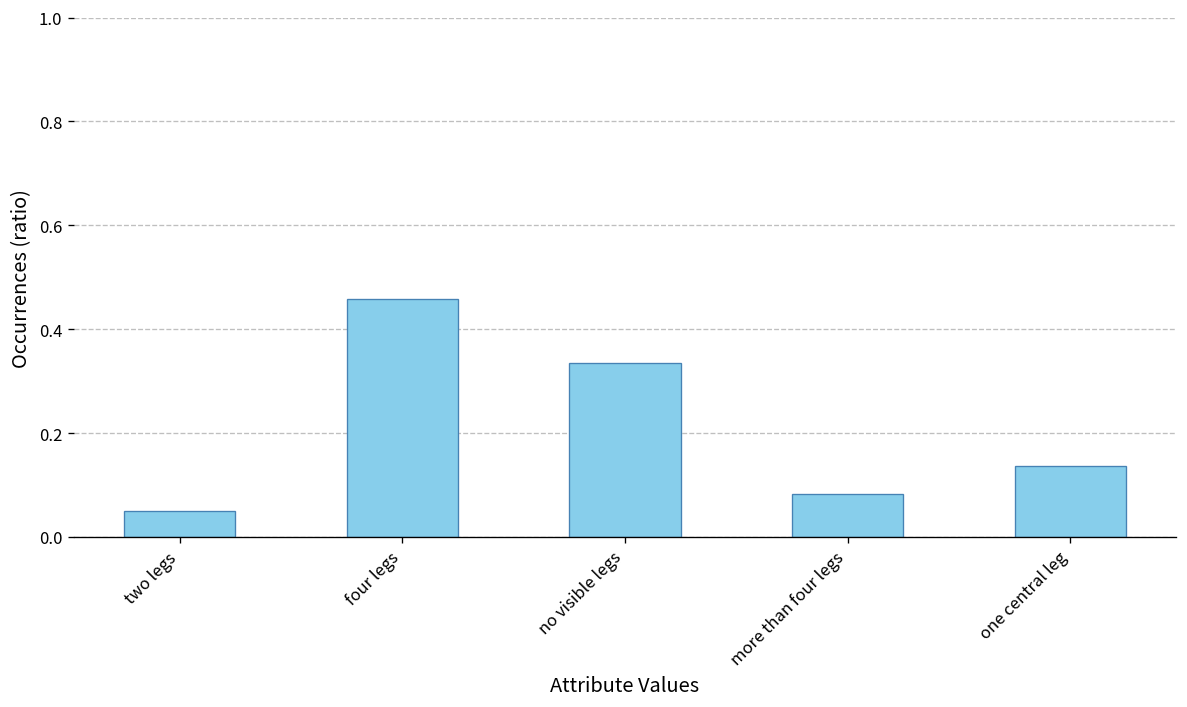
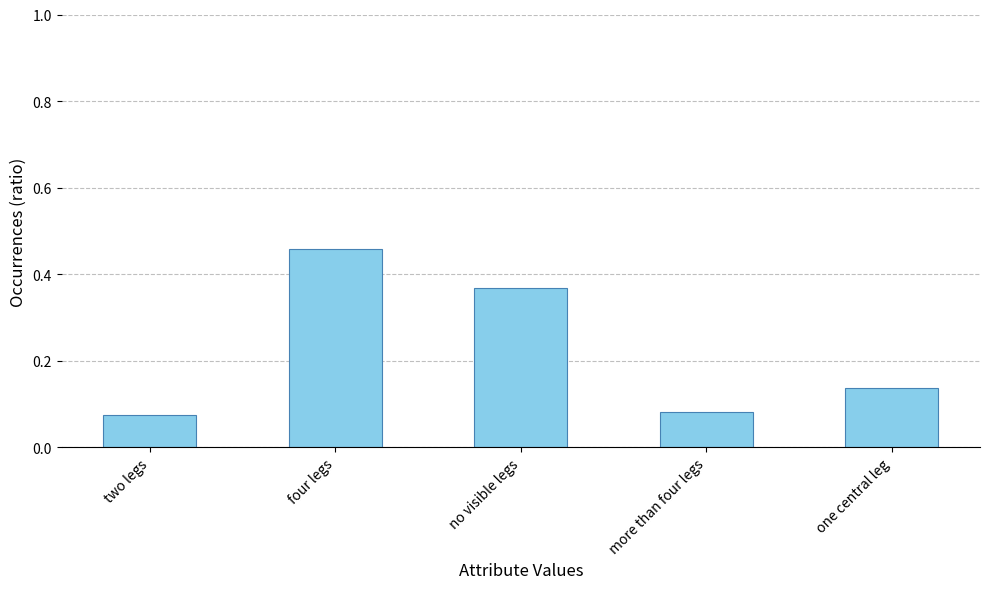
two legs: 0.05 -> 0.07
no visible legs: 0.34 -> 0.37
